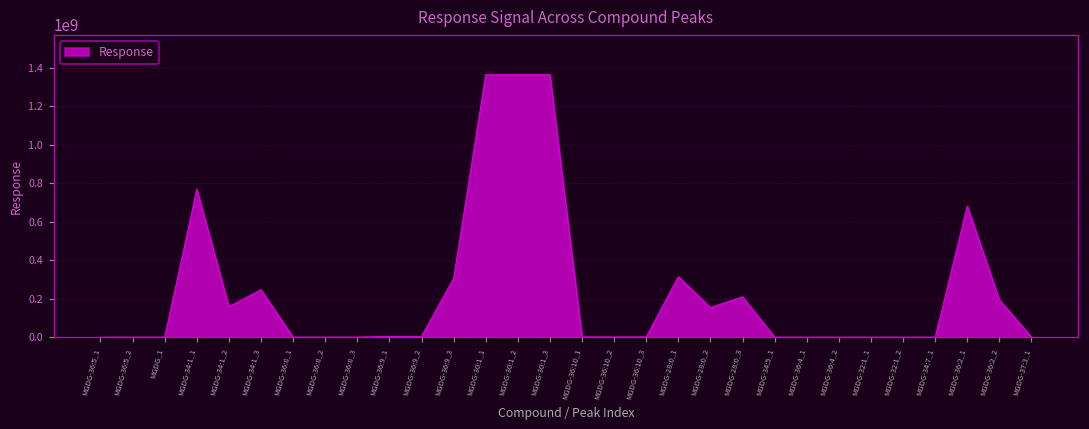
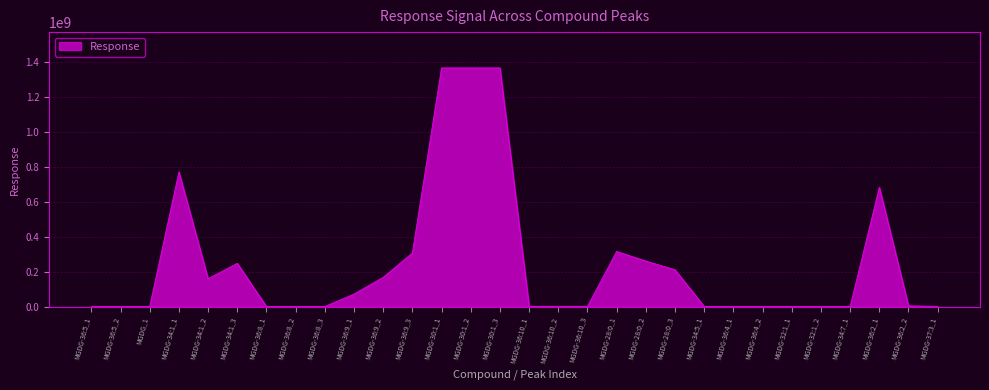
MGDG-36:9_1: 0 -> 70000000
MGDG-36:9_2: 0 -> 170000000
MGDG-28:0_2: 150000000 -> 260000000
MGDG-36:2_2: 190000000 -> 0
